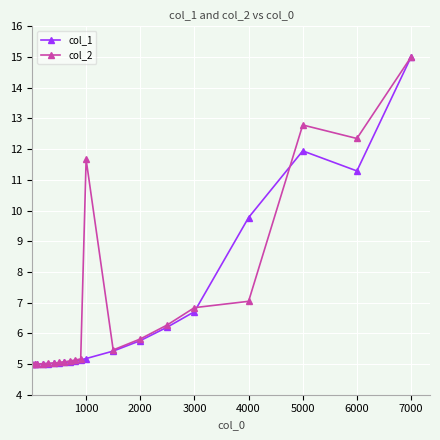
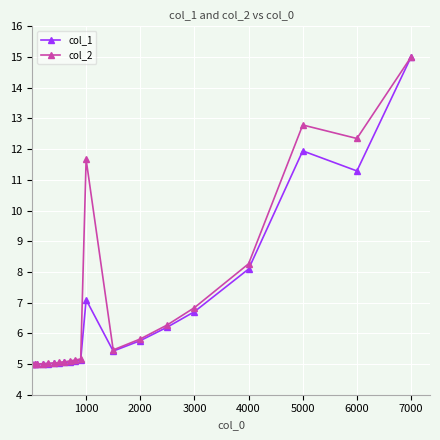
col_1, 1000: 5.2 -> 7.1
col_1, 4000: 9.8 -> 8.1
col_2, 4000: 7.0 -> 8.3
